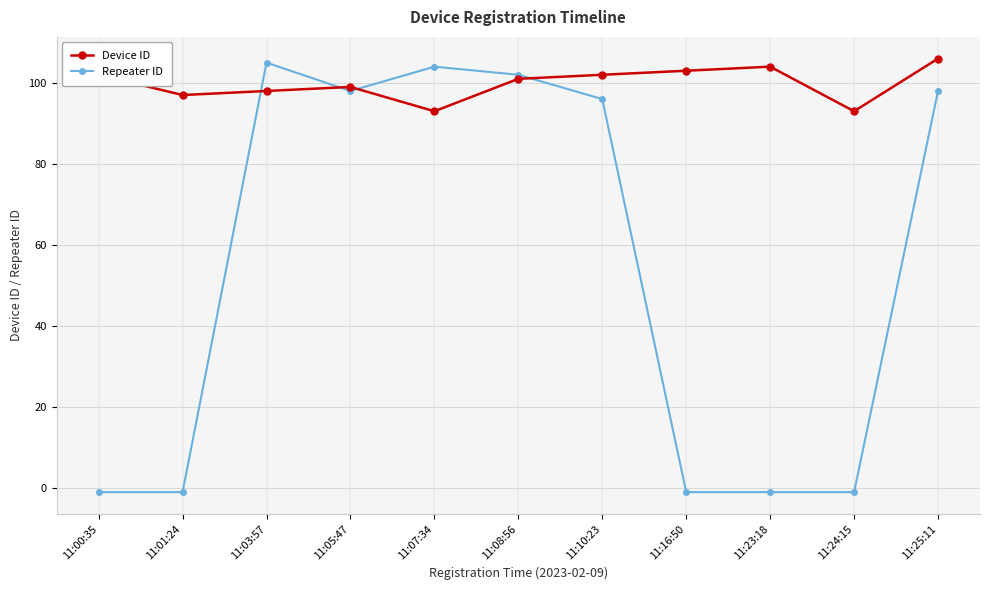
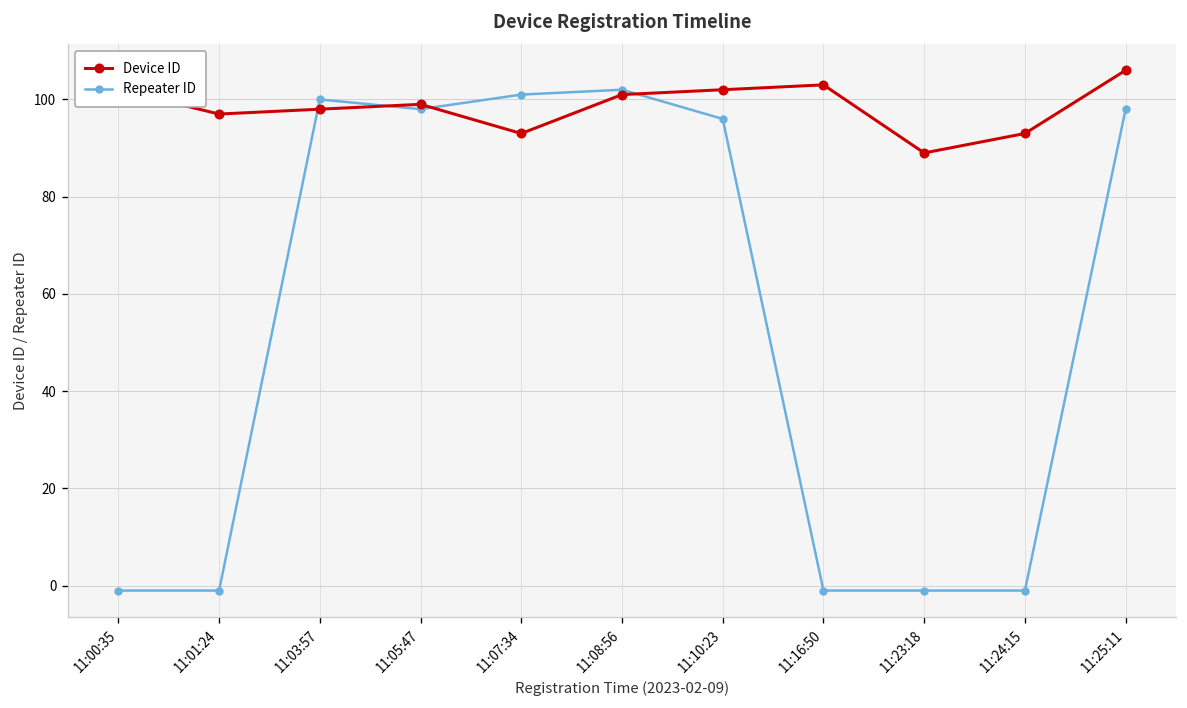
Repeater ID, 11:03:57: 105 -> 100
Repeater ID, 11:07:34: 104 -> 101
Device ID, 11:23:18: 104 -> 89
